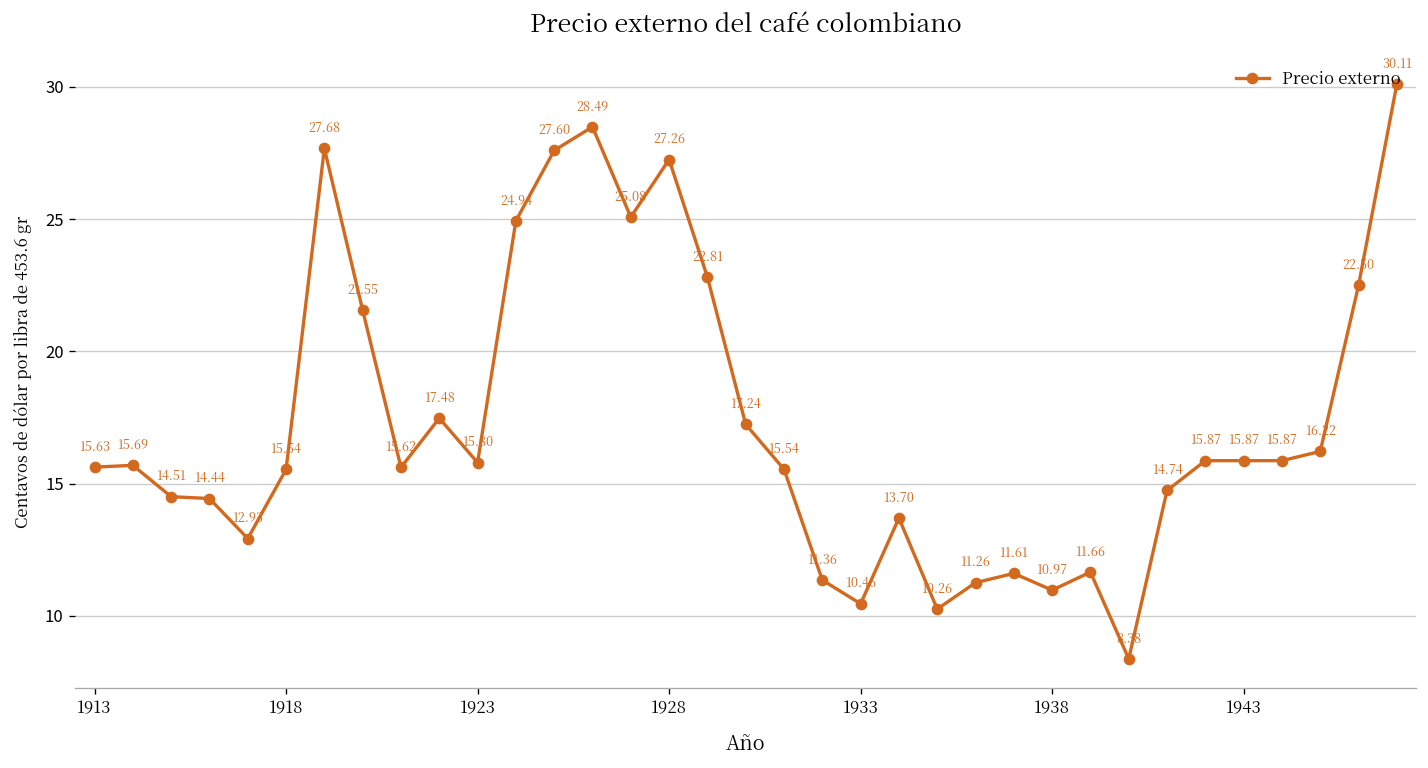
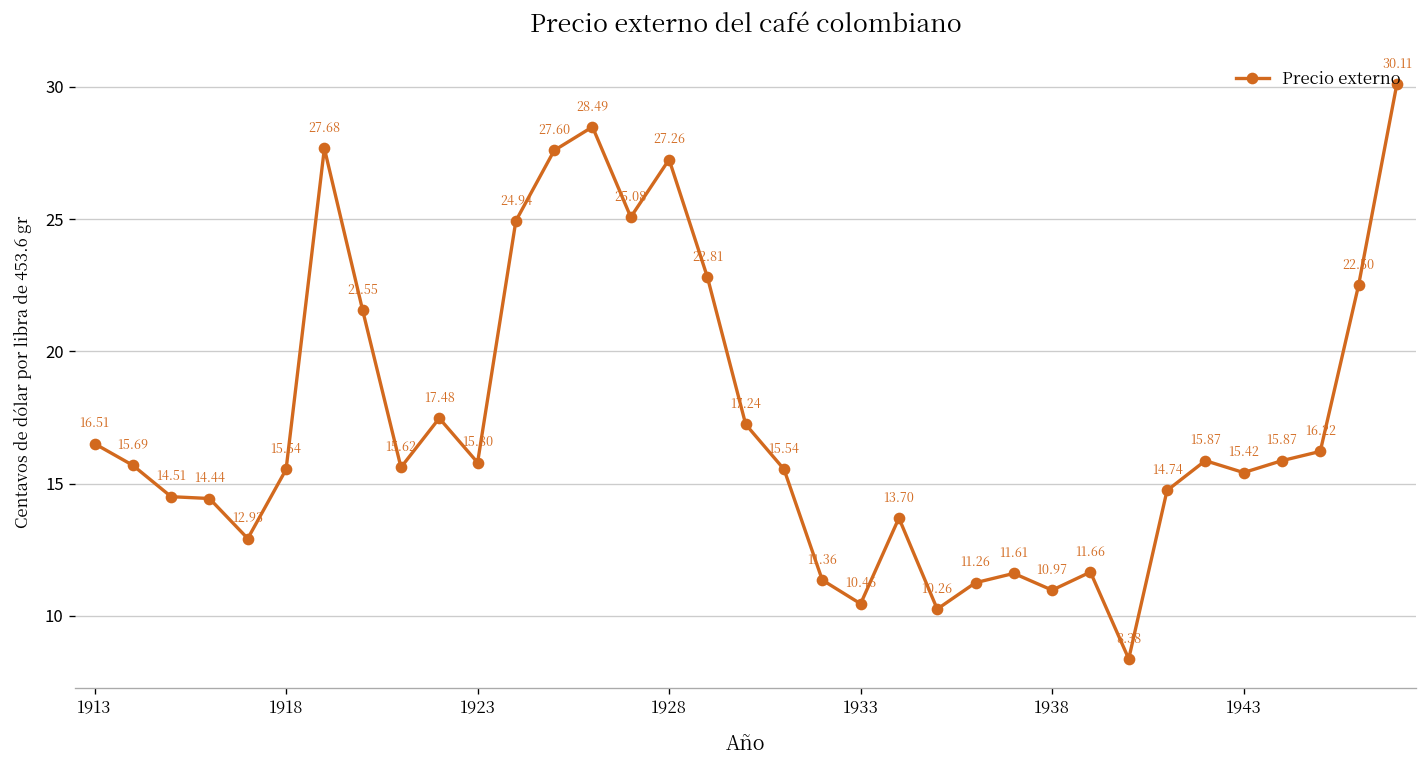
1913: 15.63 -> 16.51
1943: 15.87 -> 15.42
